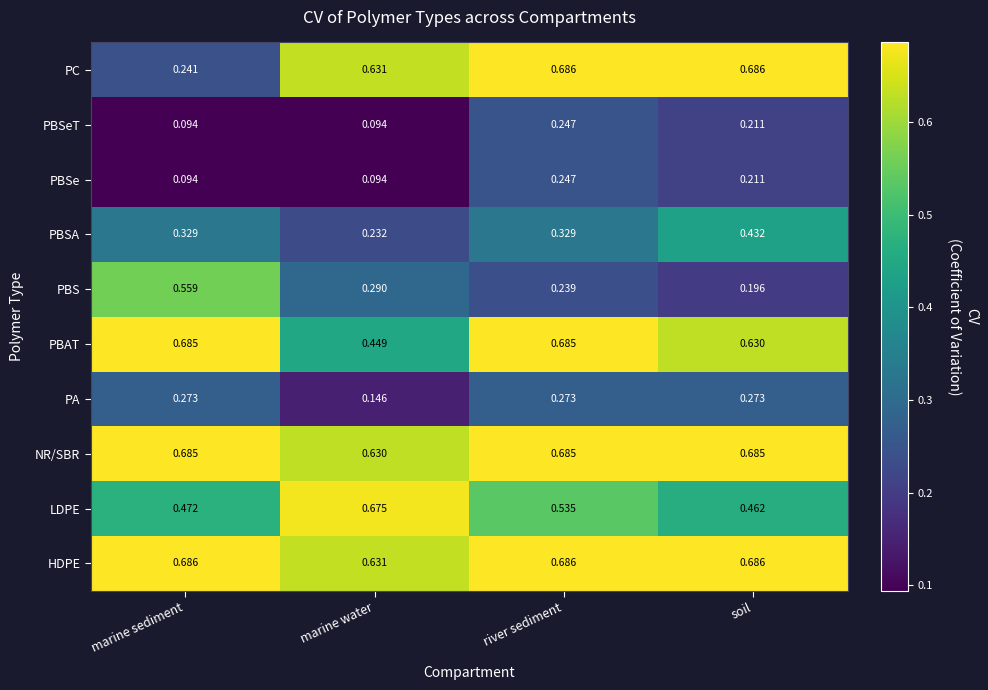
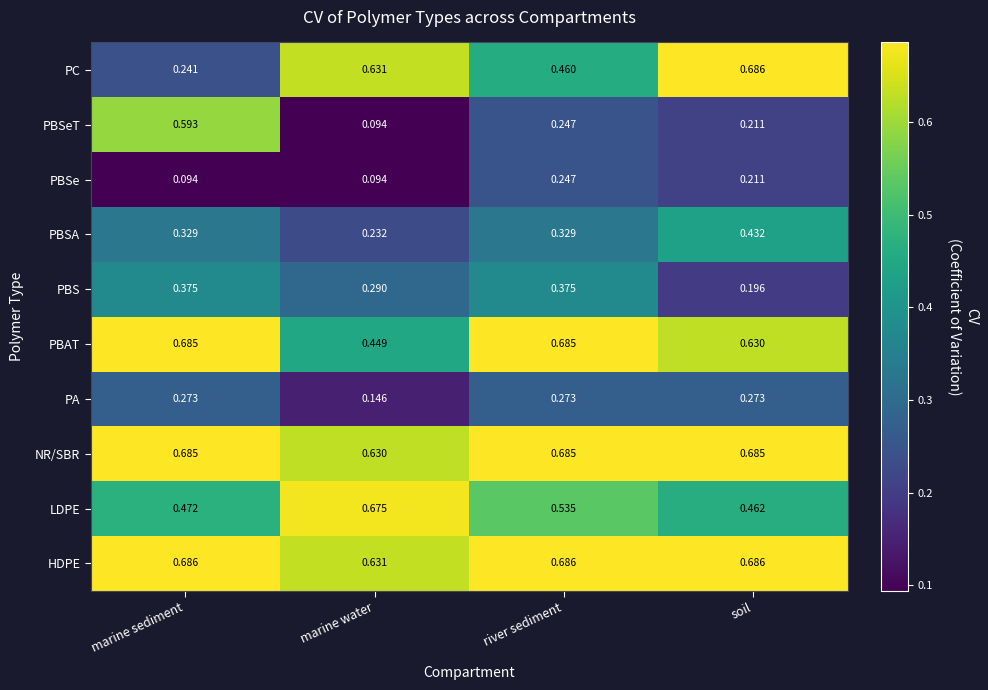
PC, river sediment: 0.686 -> 0.460
PBSeT, marine sediment: 0.094 -> 0.593
PBS, marine sediment: 0.559 -> 0.375
PBS, river sediment: 0.239 -> 0.375
